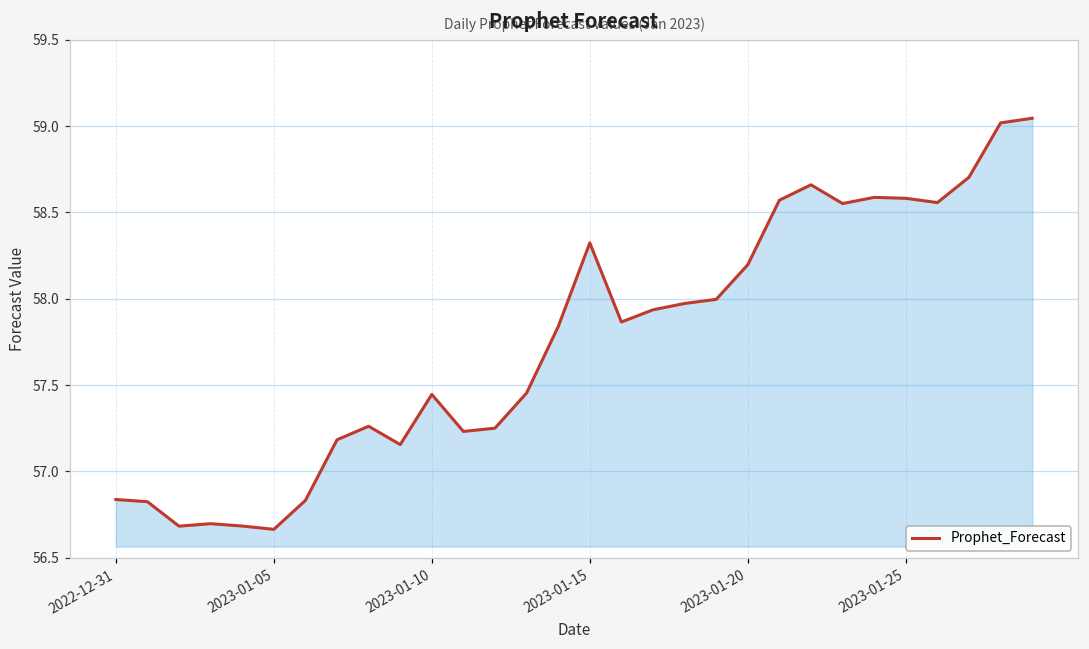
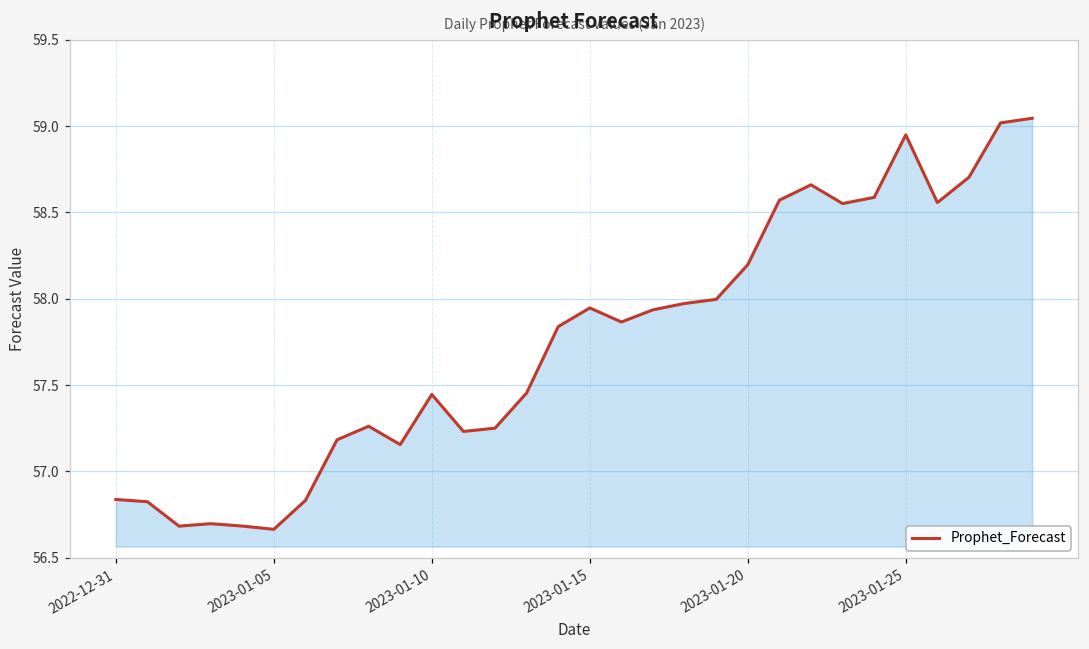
2023-01-15: 58.32 -> 57.95
2023-01-25: 58.58 -> 58.95
